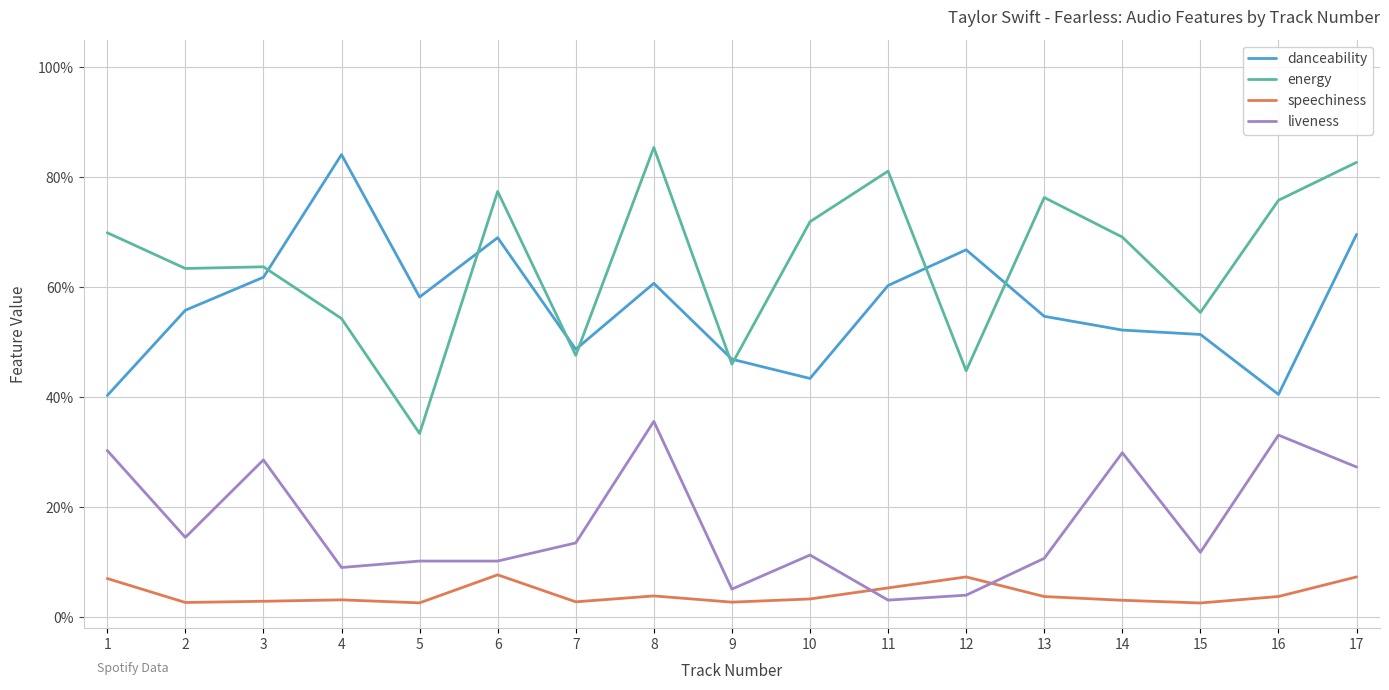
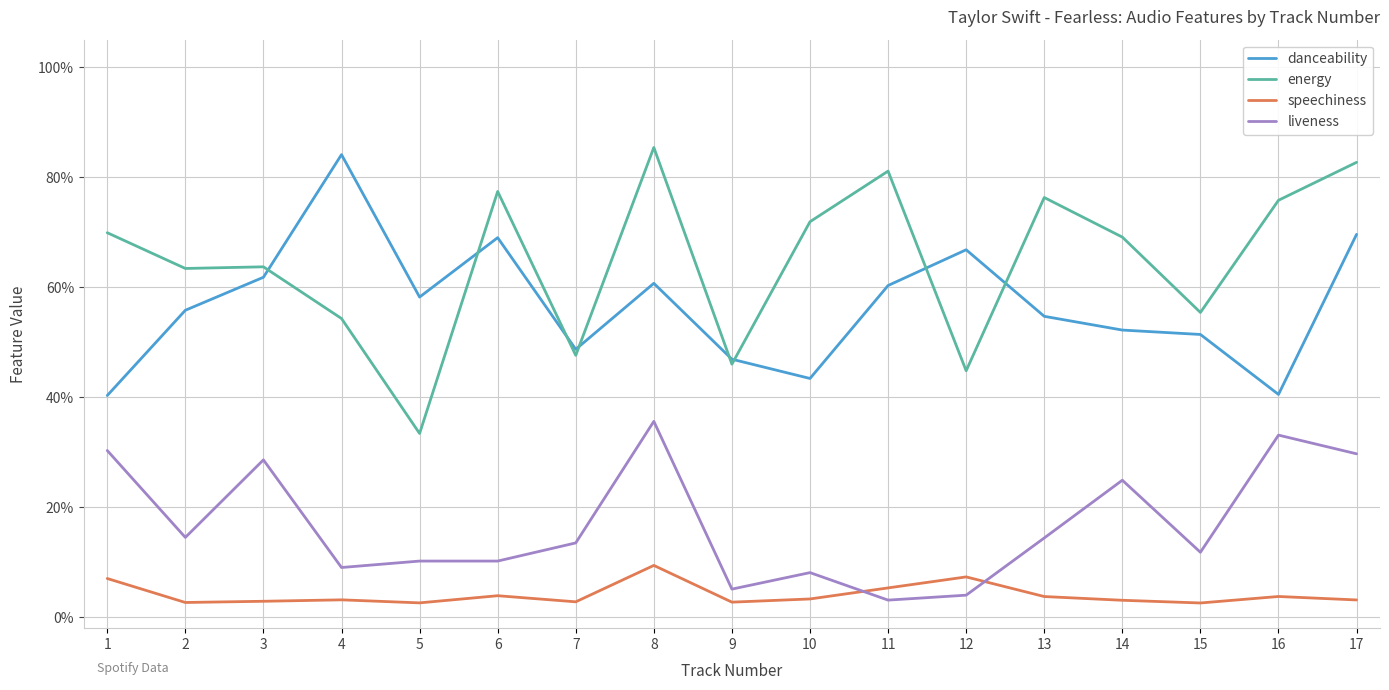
speechiness, 6: 8% -> 4%
speechiness, 8: 4% -> 9%
liveness, 10: 11% -> 8%
liveness, 13: 11% -> 14%
liveness, 14: 30% -> 25%
speechiness, 17: 7% -> 3%
liveness, 17: 27% -> 30%
